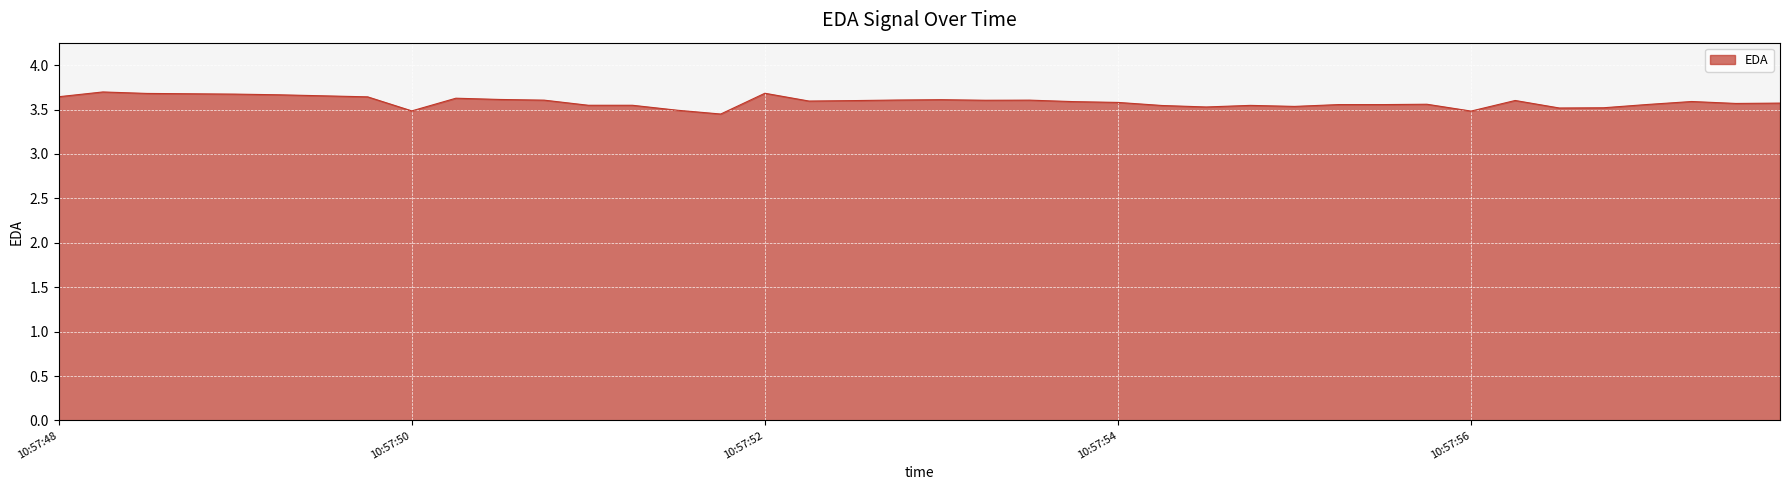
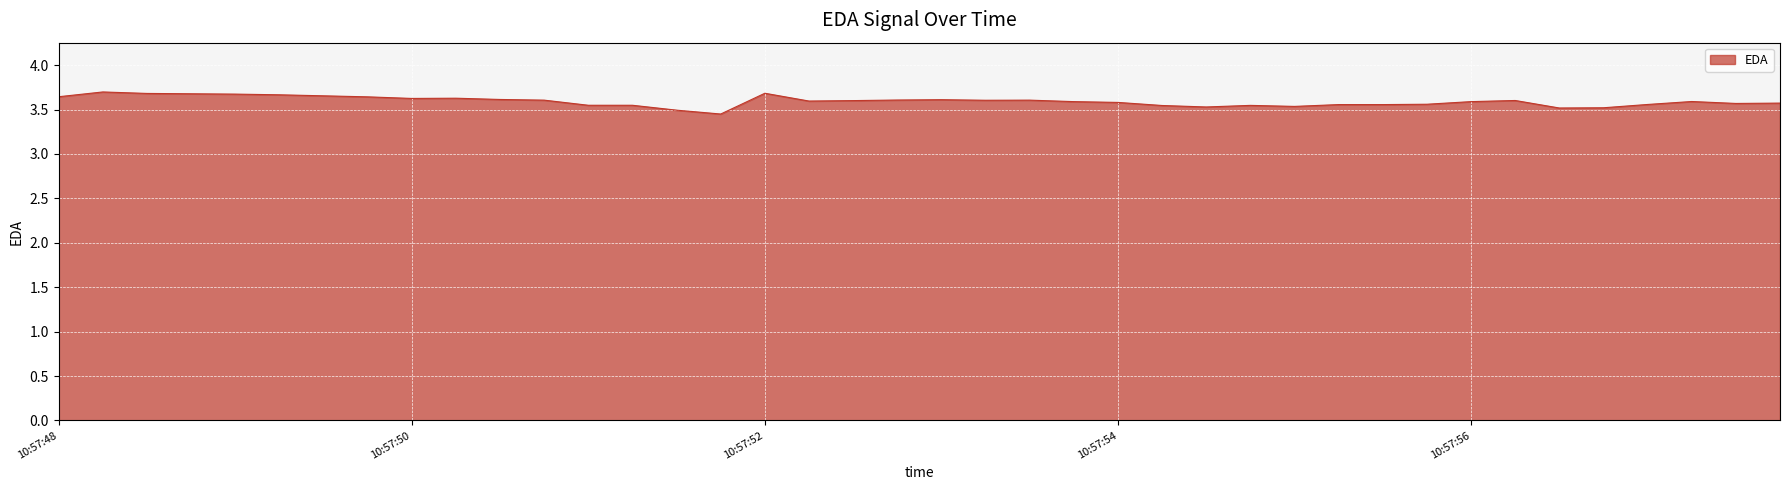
10:57:50: 3.5 -> 3.6
10:57:56: 3.5 -> 3.6
